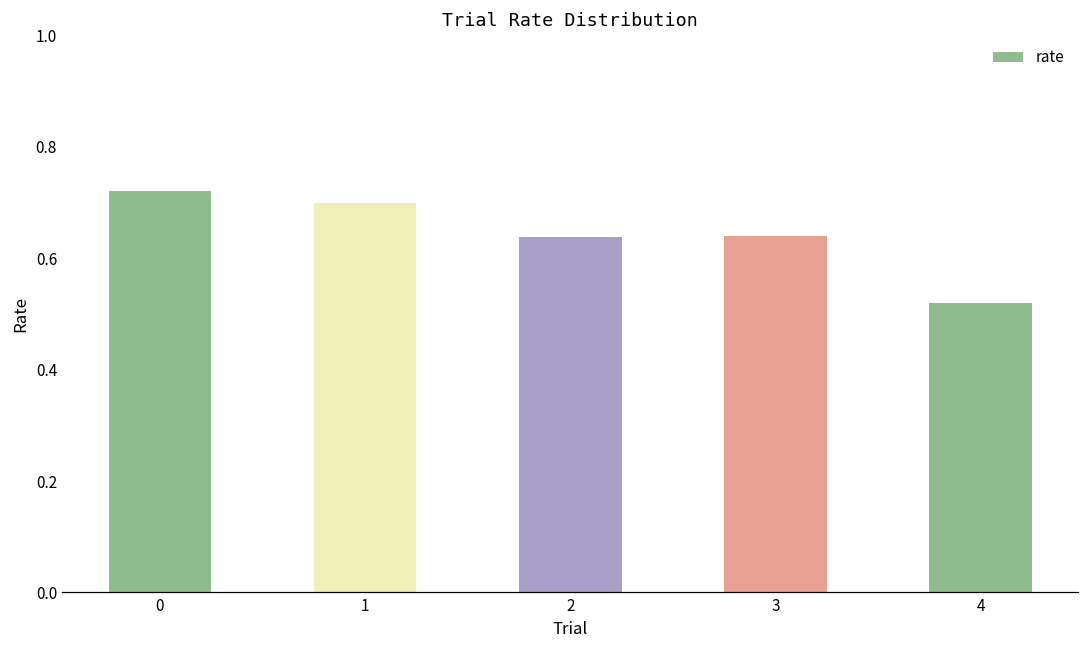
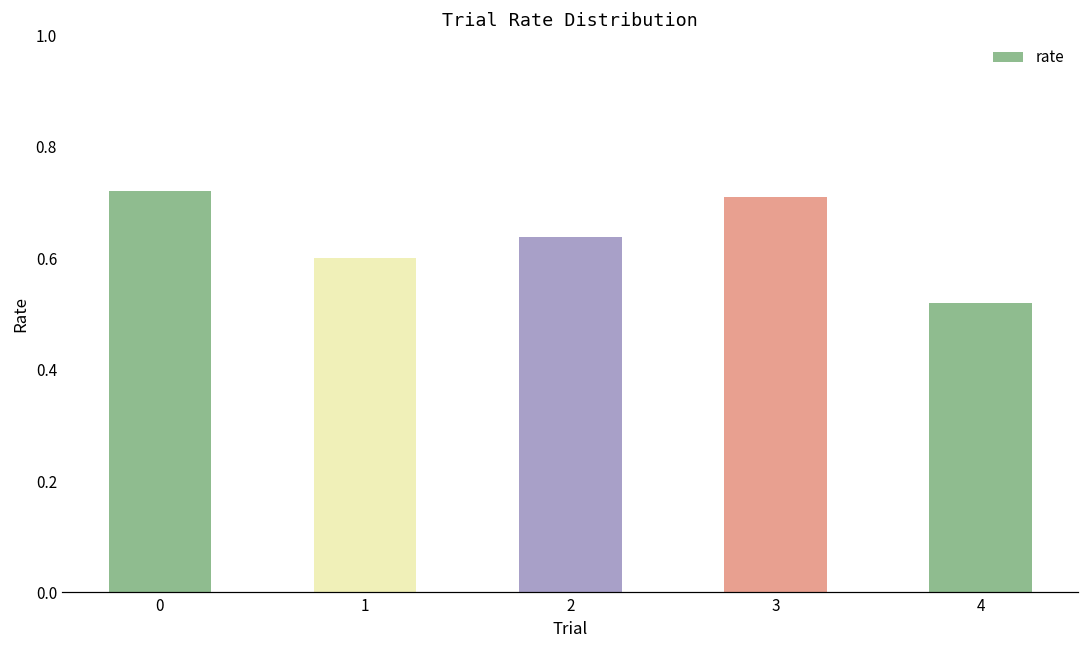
1: 0.7 -> 0.6
3: 0.64 -> 0.71
